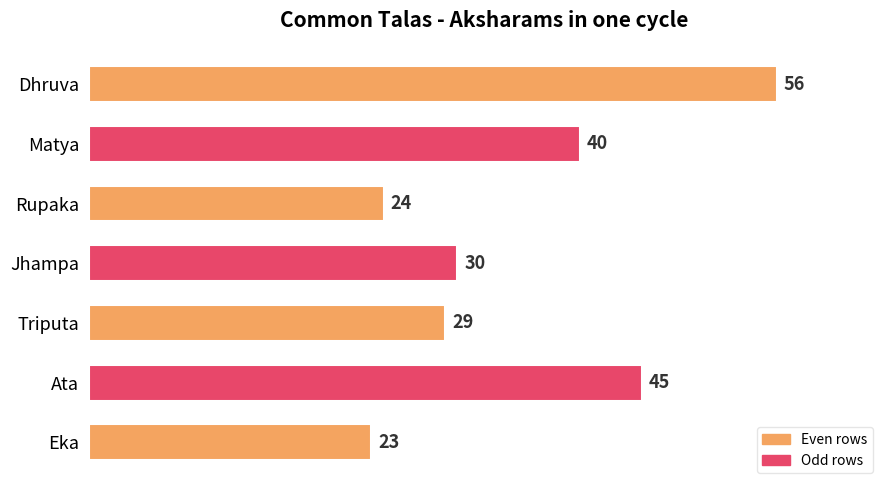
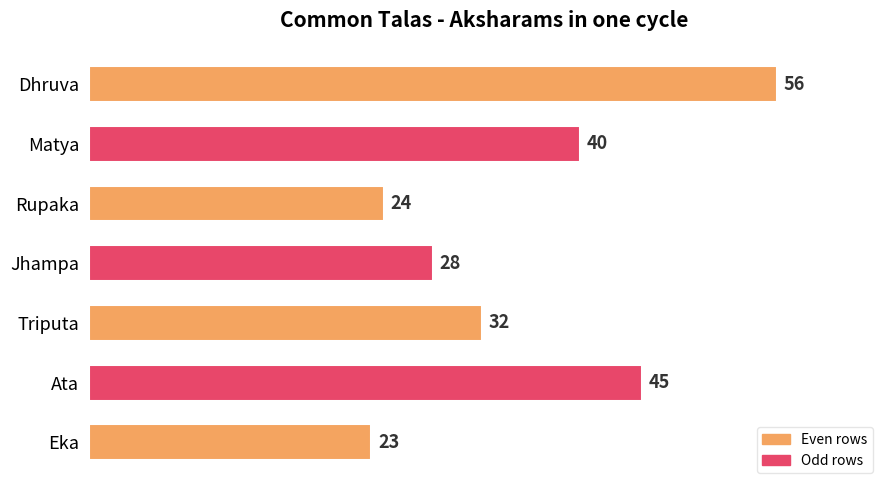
Jhampa: 30 -> 28
Triputa: 29 -> 32
